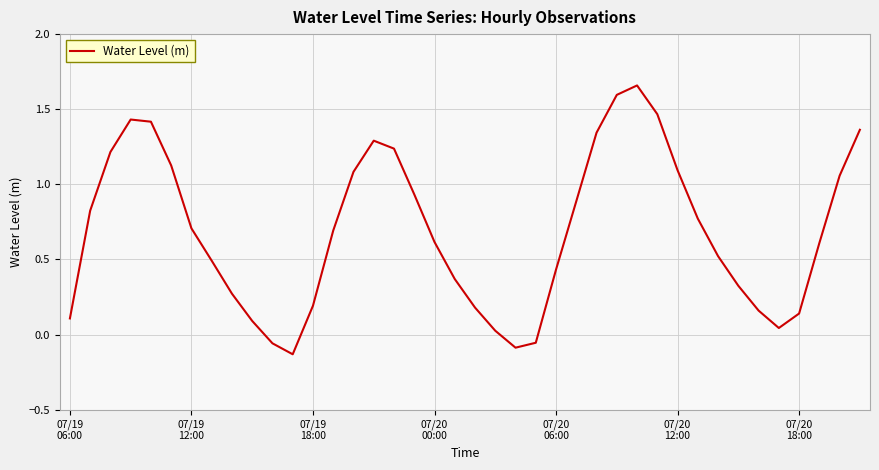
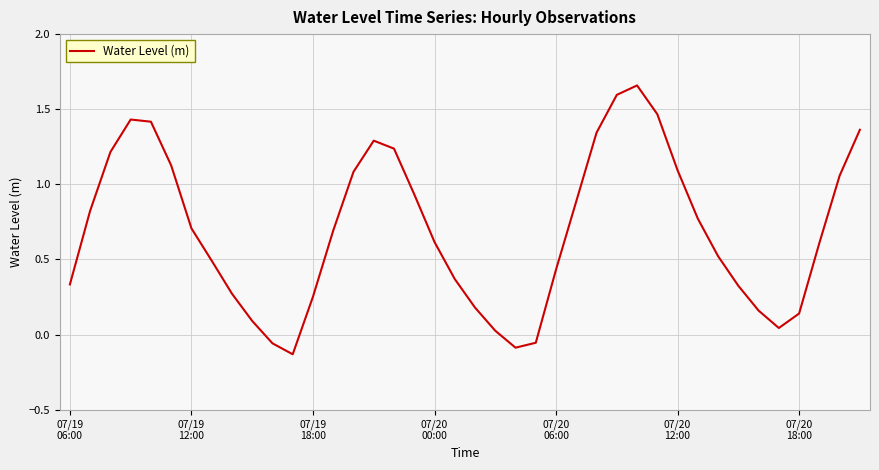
07/19 06:00: 0.11 -> 0.33
07/19 18:00: 0.19 -> 0.25
